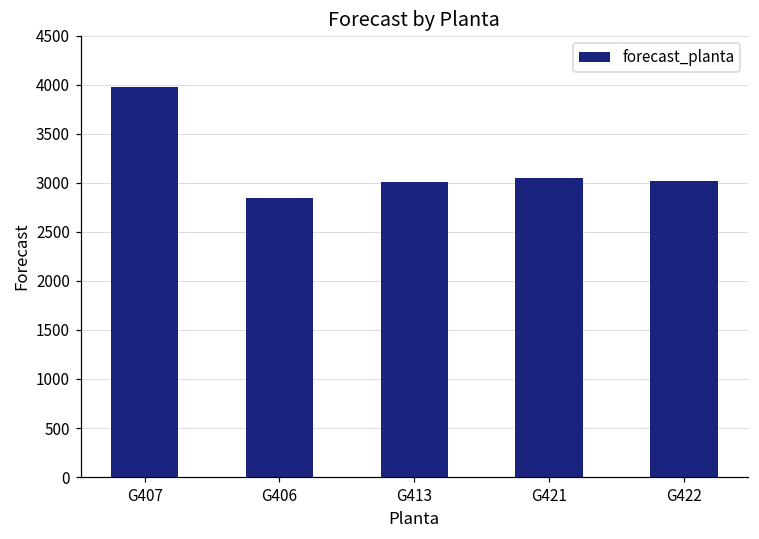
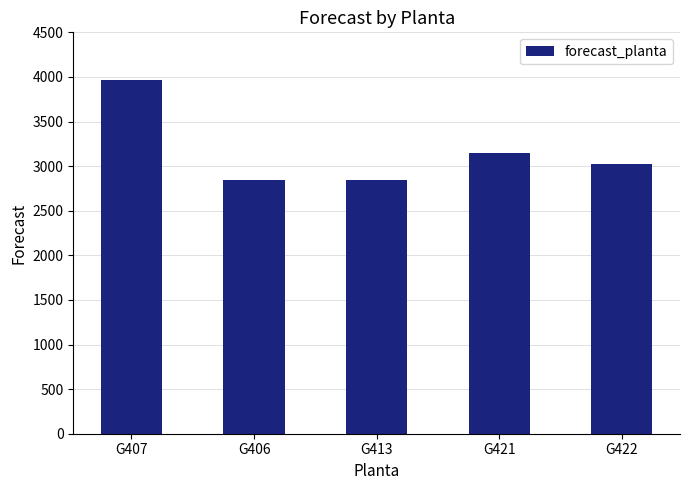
G413: 3000 -> 2800
G421: 3000 -> 3100
